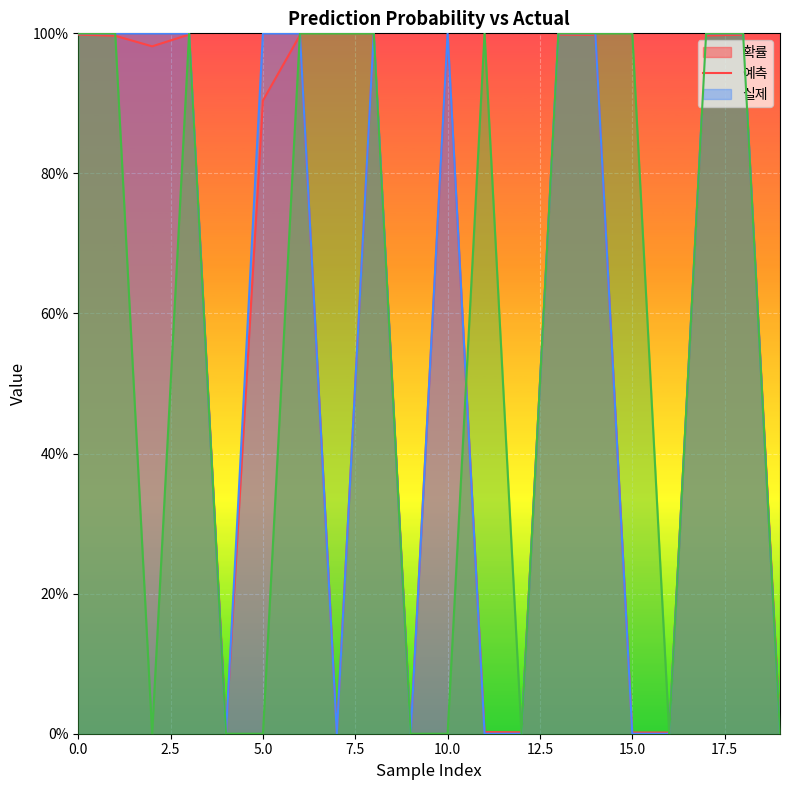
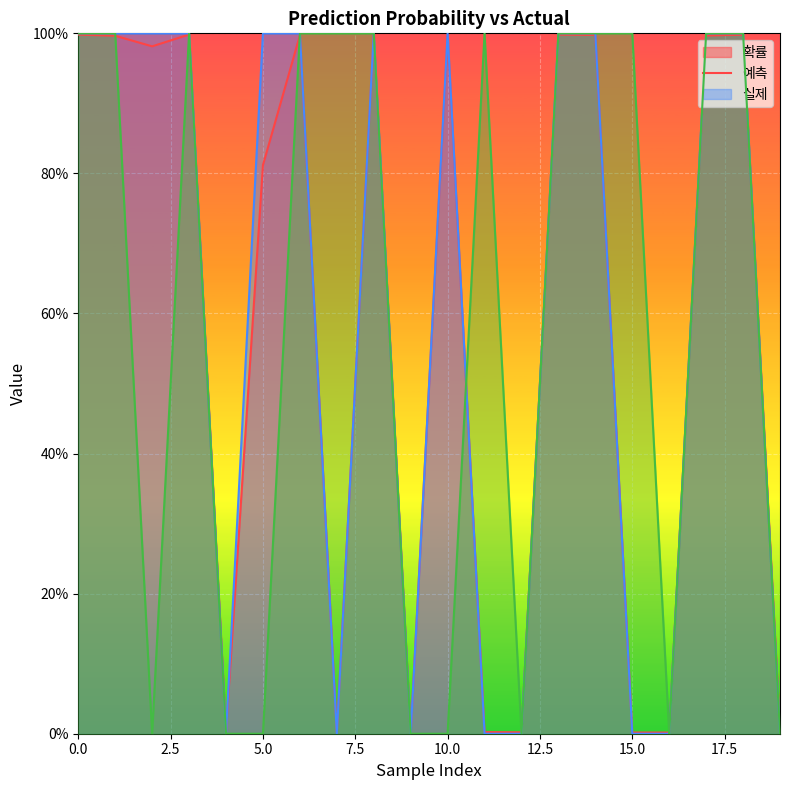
확률, 5.0: 90% -> 81%
